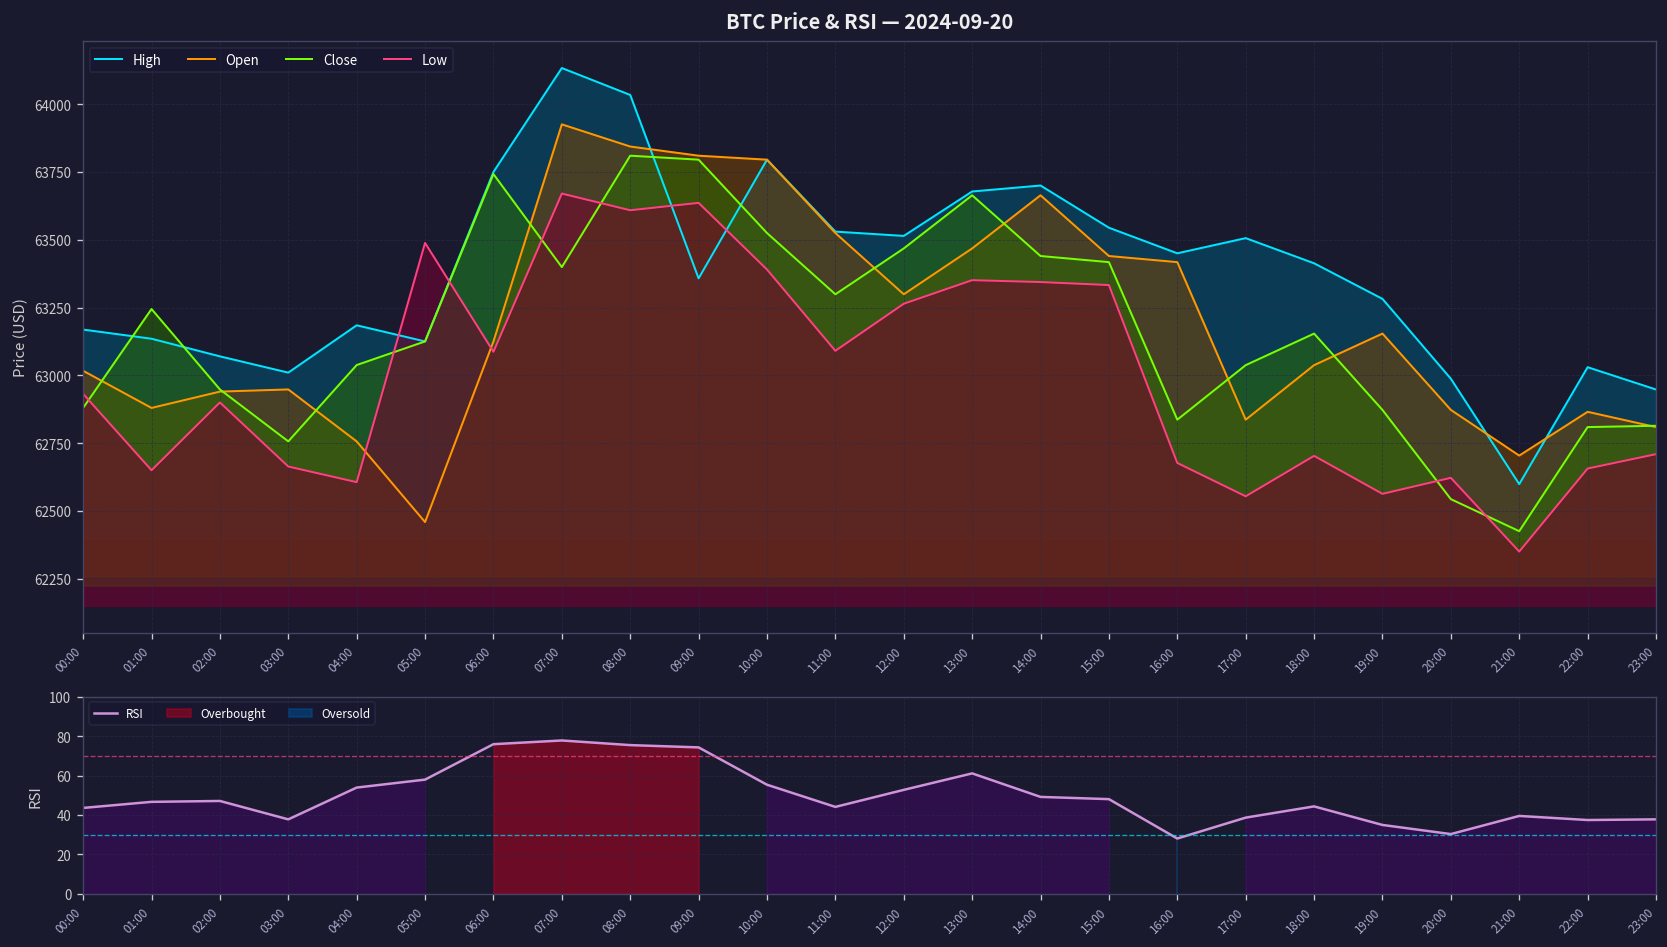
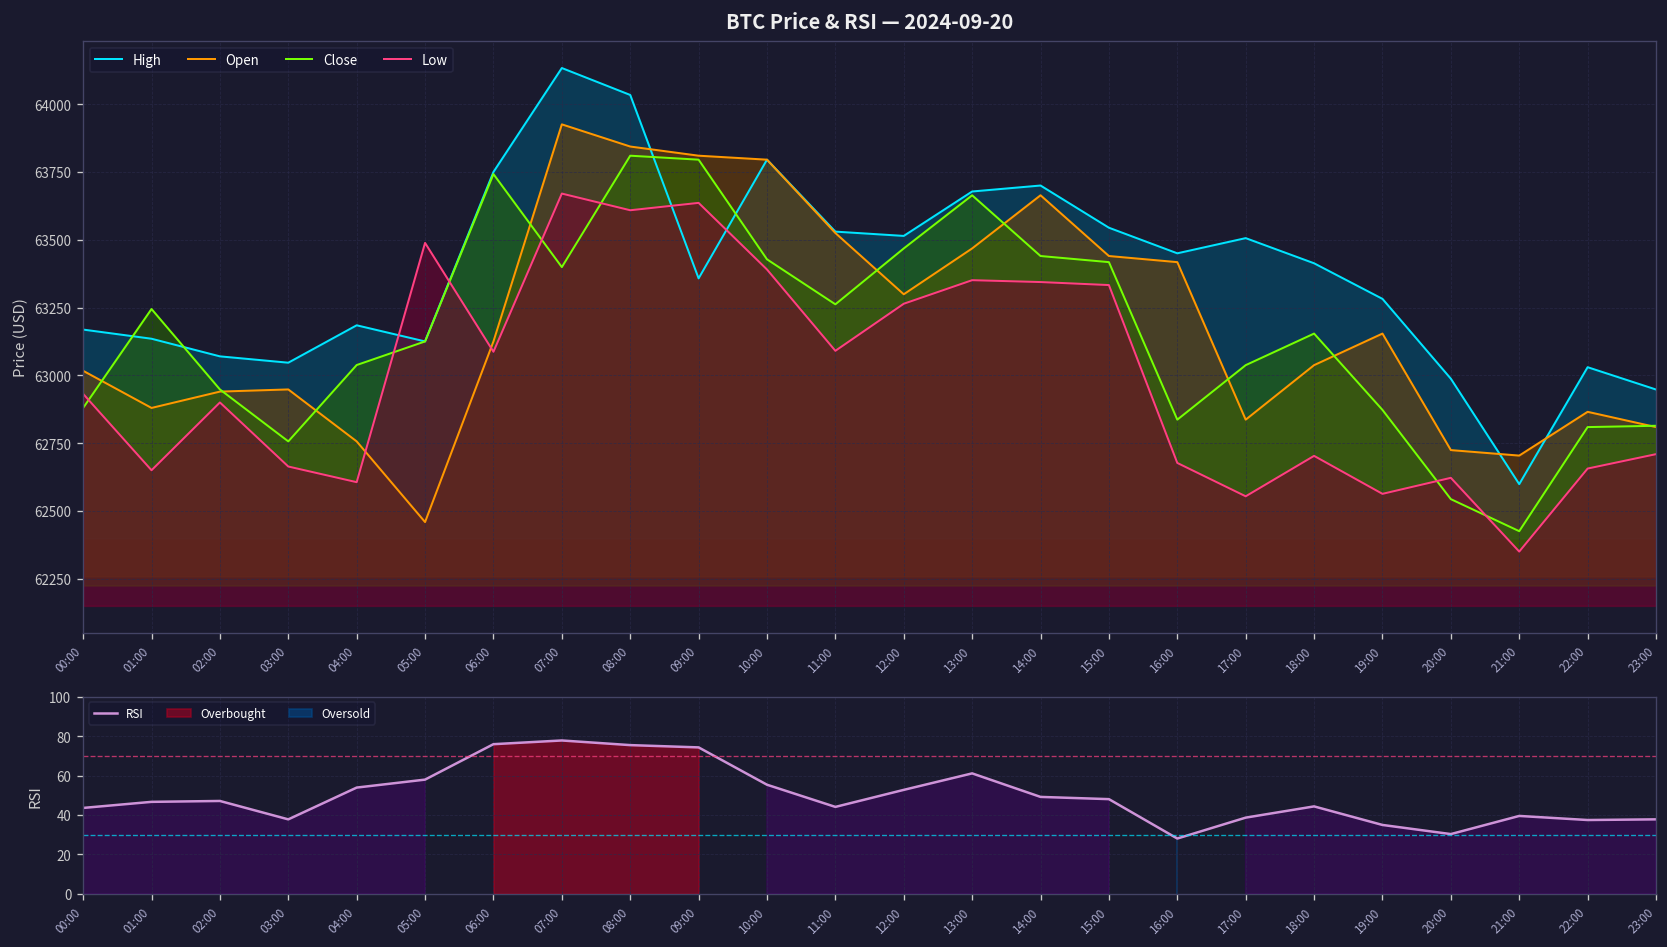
BTC Price & RSI — 2024-09-20, High, 03:00: 63010 -> 63050
BTC Price & RSI — 2024-09-20, Close, 10:00: 63520 -> 63430
BTC Price & RSI — 2024-09-20, Close, 11:00: 63300 -> 63260
BTC Price & RSI — 2024-09-20, Open, 20:00: 62870 -> 62720
